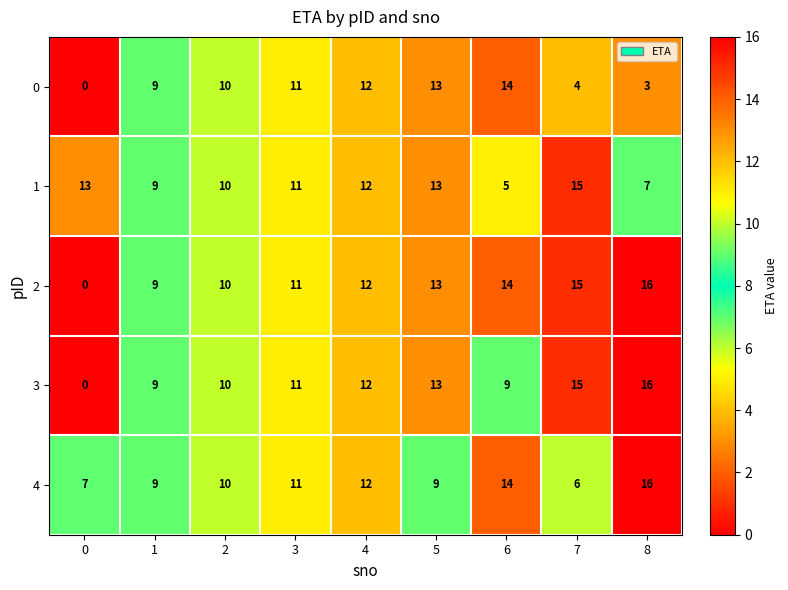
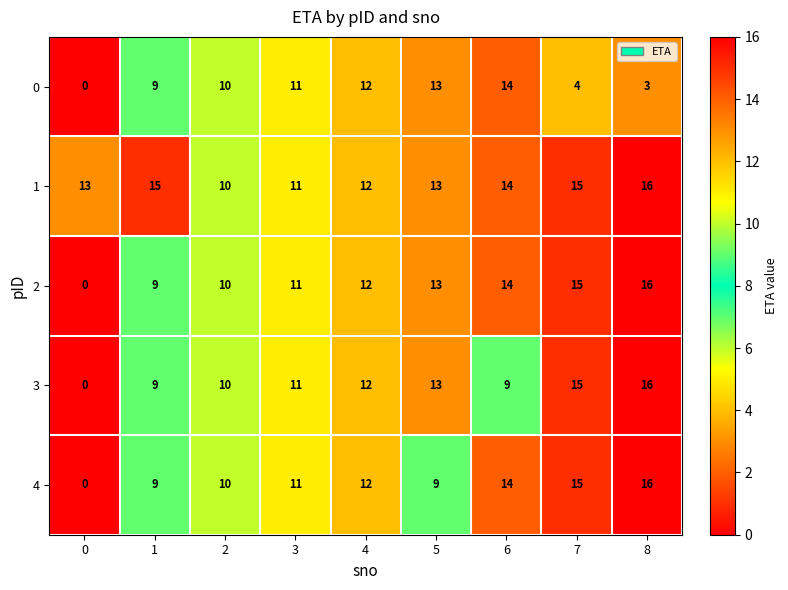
1, 1: 9 -> 15
1, 6: 5 -> 14
1, 8: 7 -> 16
4, 0: 7 -> 0
4, 7: 6 -> 15
